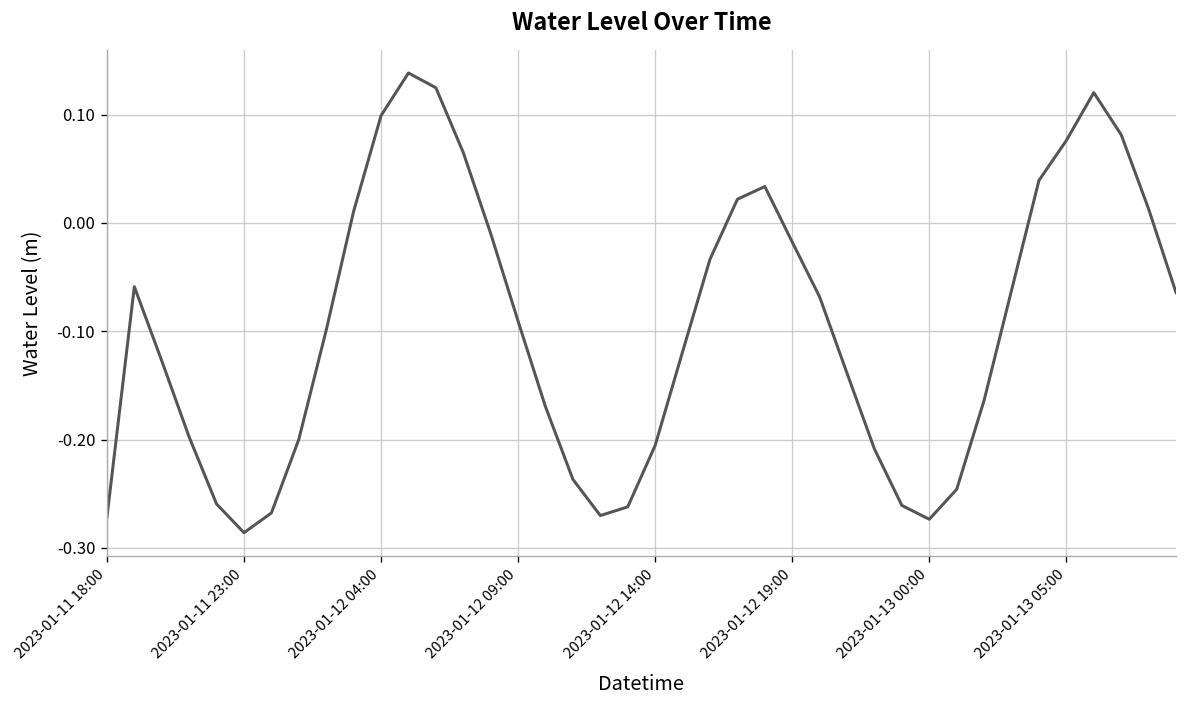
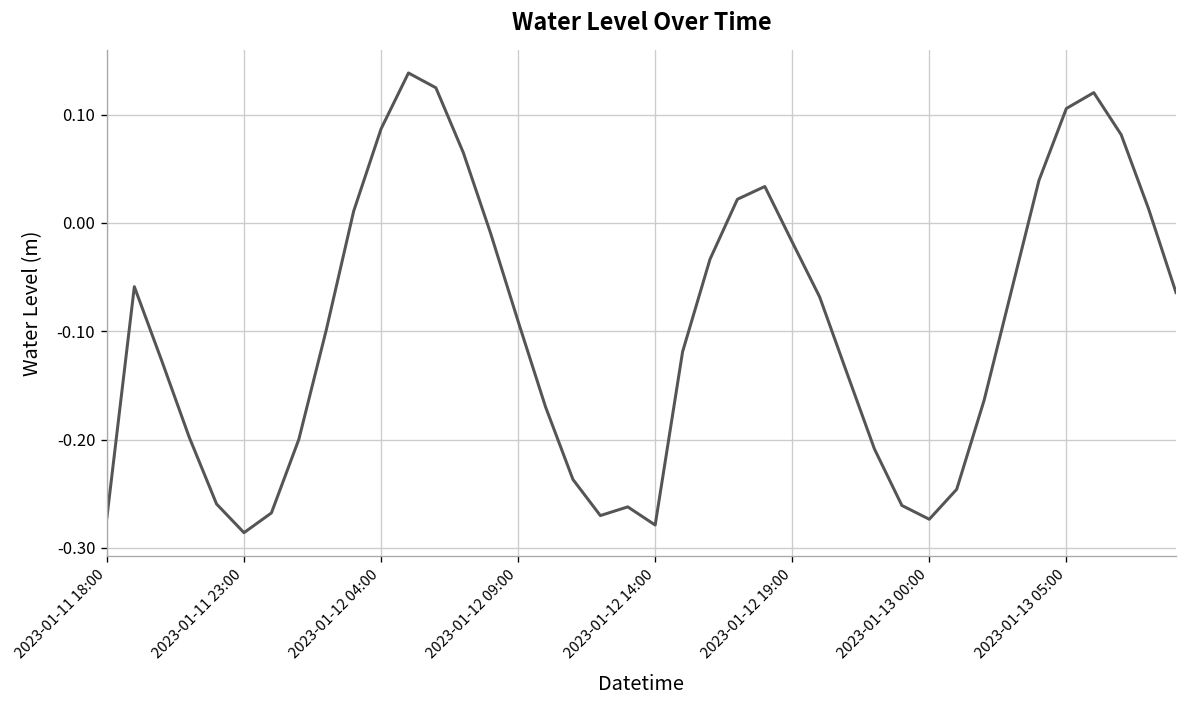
2023-01-12 04:00: 0.10 -> 0.09
2023-01-12 14:00: -0.21 -> -0.28
2023-01-13 05:00: 0.08 -> 0.11
